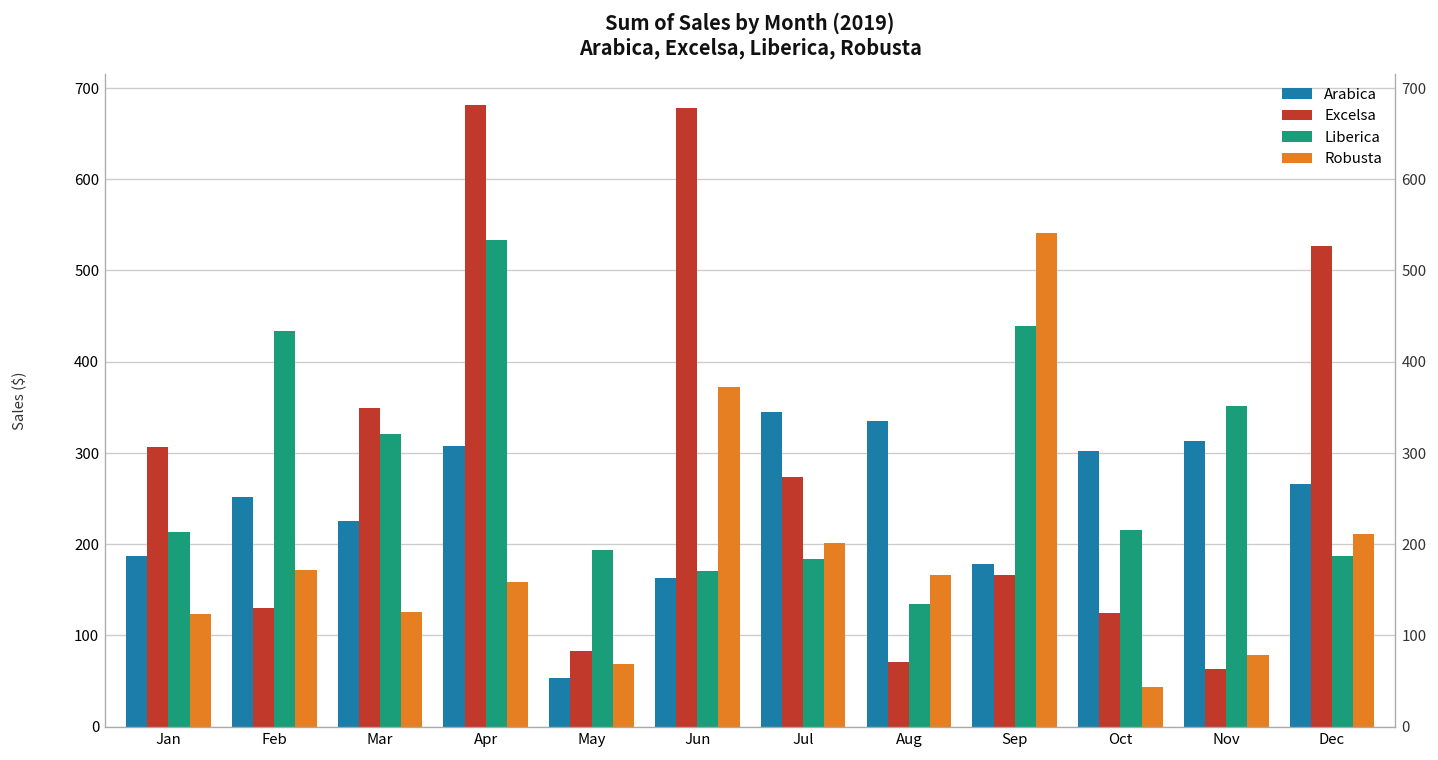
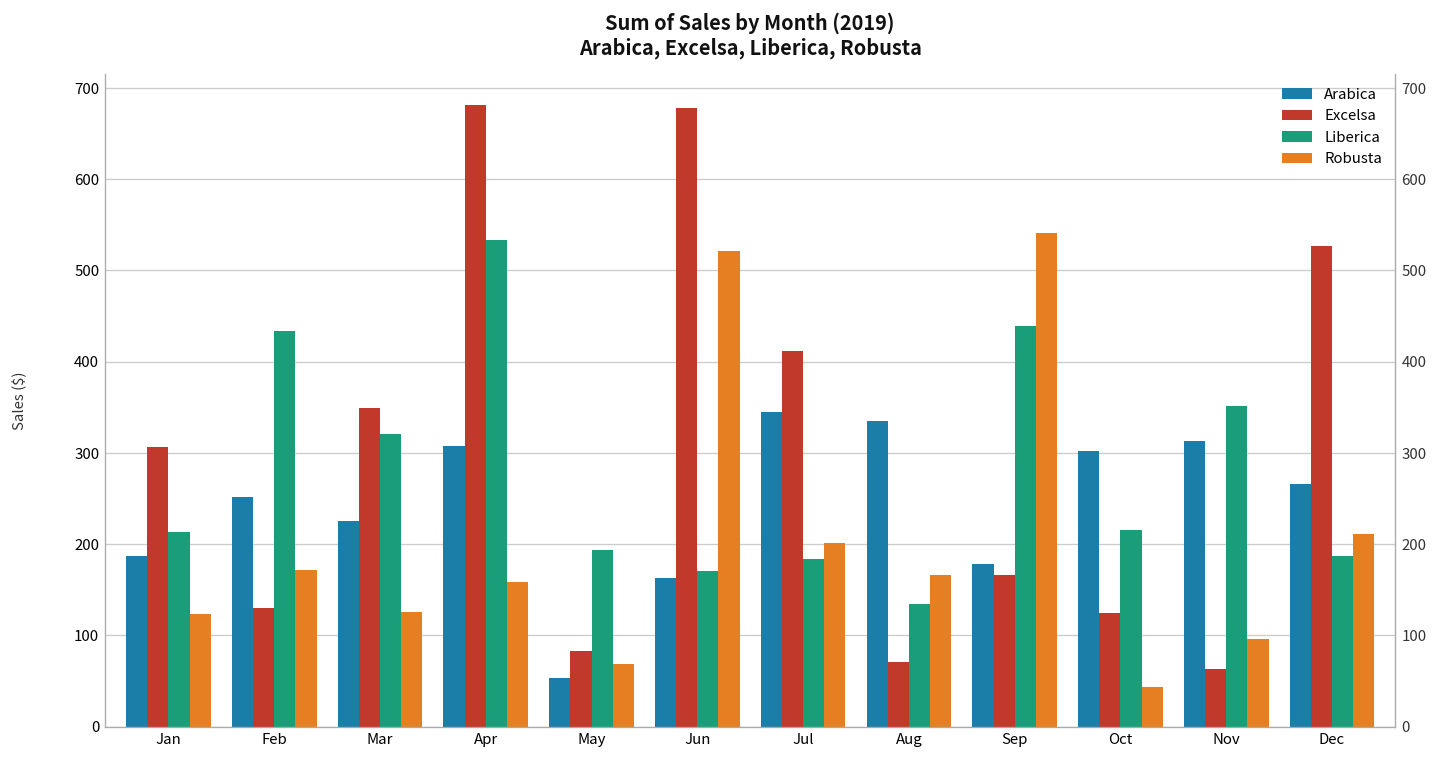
Robusta, Jun: 370 -> 520
Excelsa, Jul: 270 -> 410
Robusta, Nov: 80 -> 100
